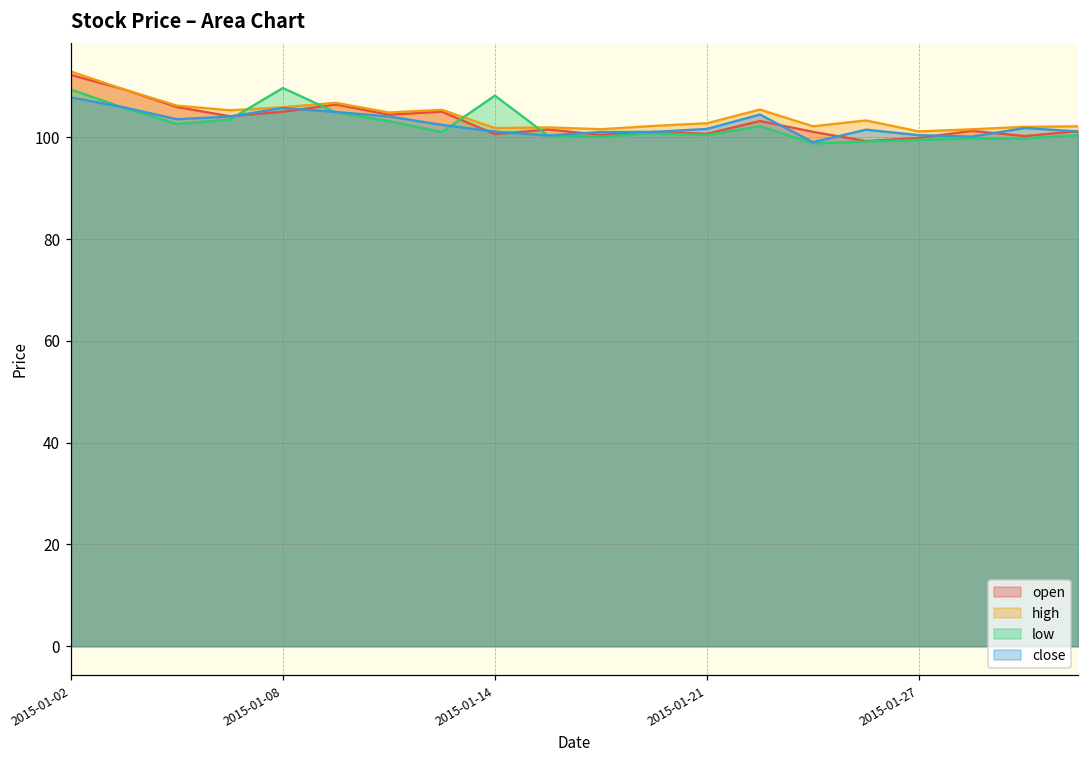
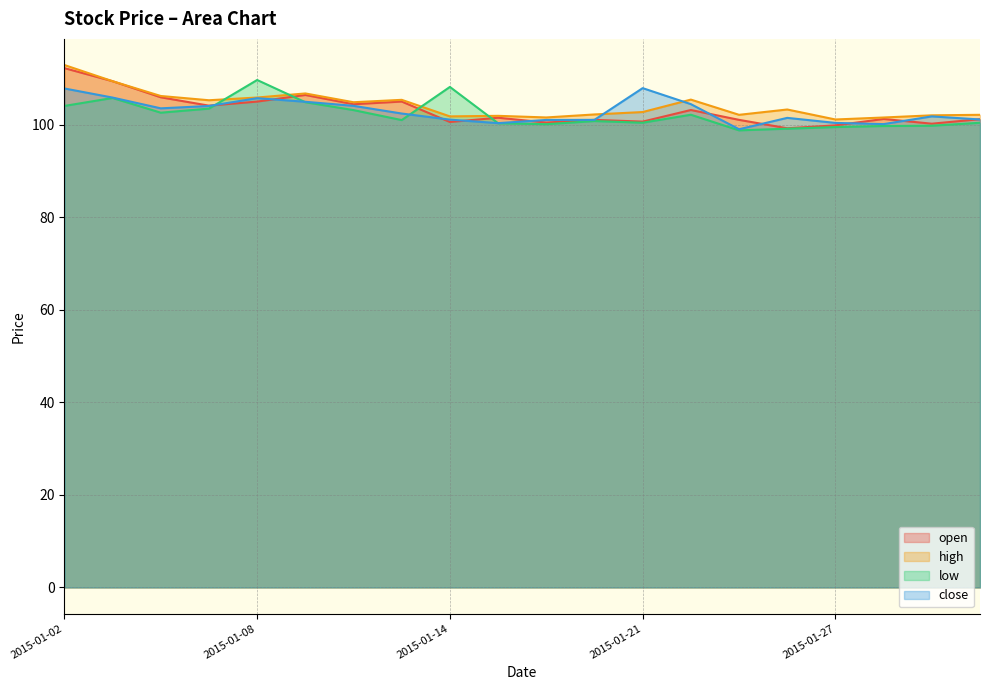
low, 2015-01-02: 109 -> 104
close, 2015-01-21: 102 -> 108
